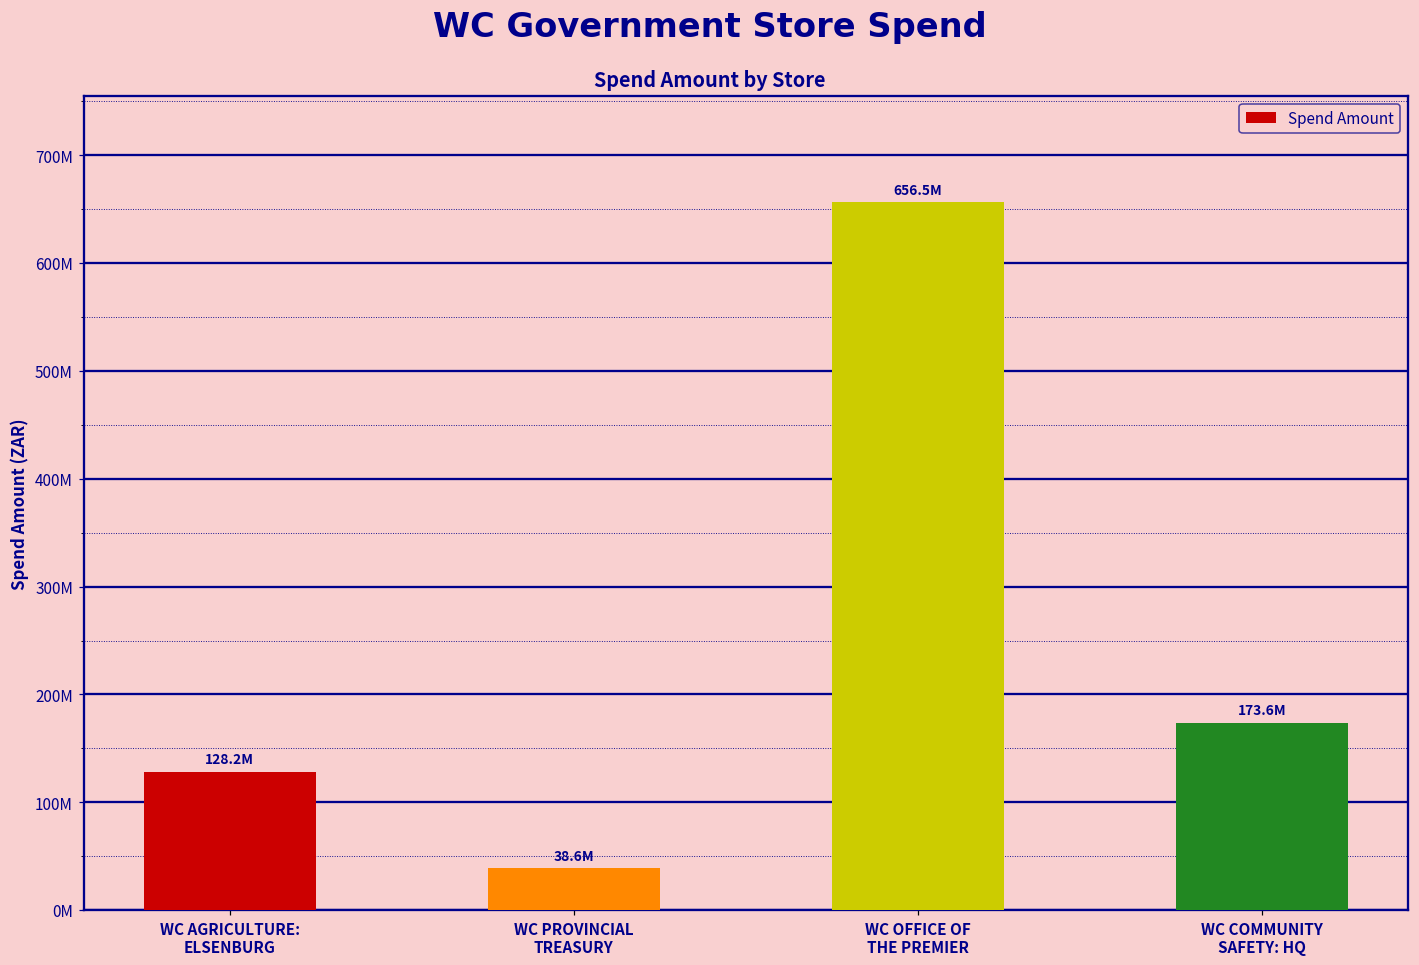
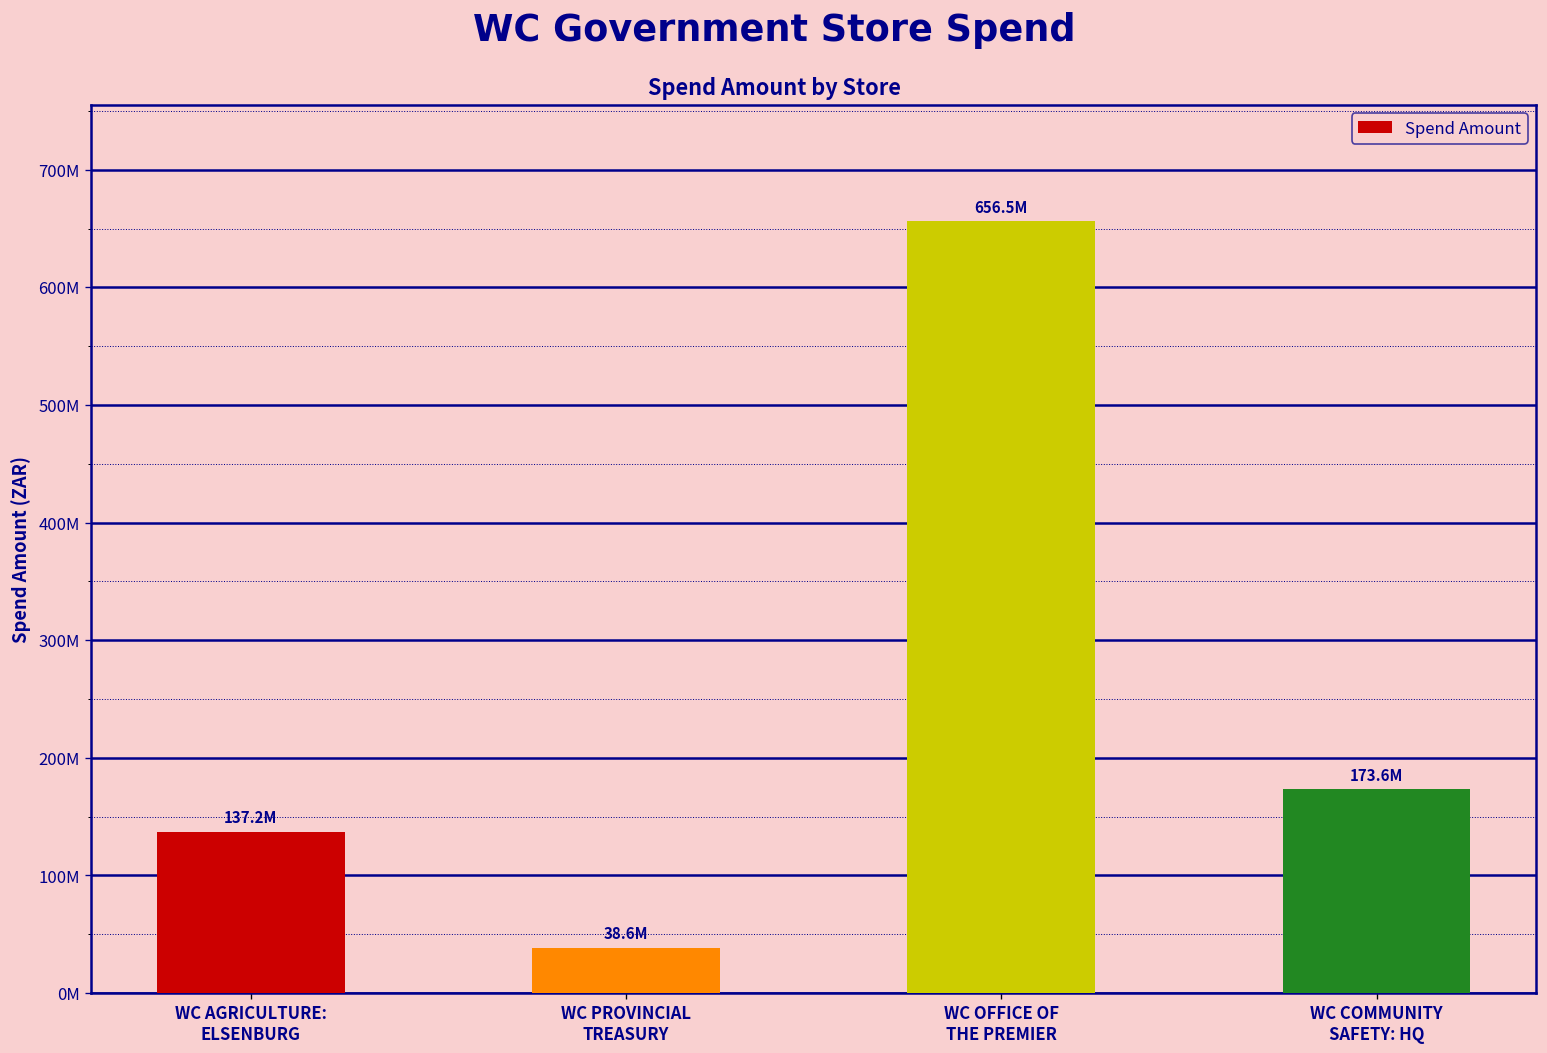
WC AGRICULTURE: ELSENBURG: 128.2M -> 137.2M
